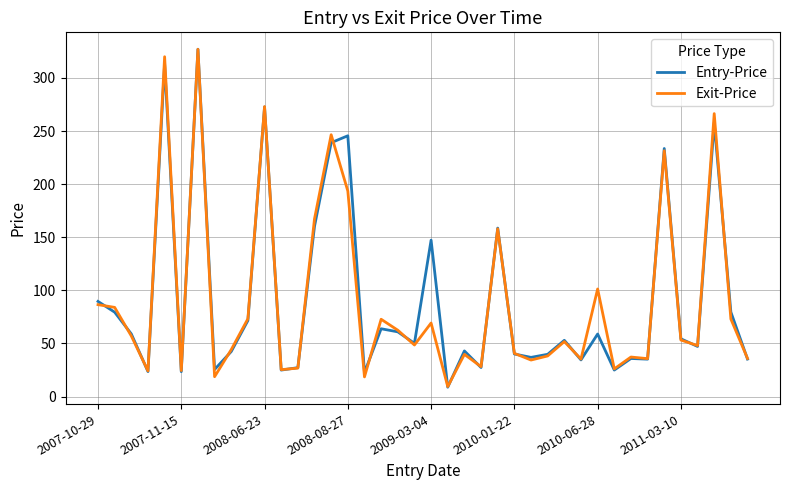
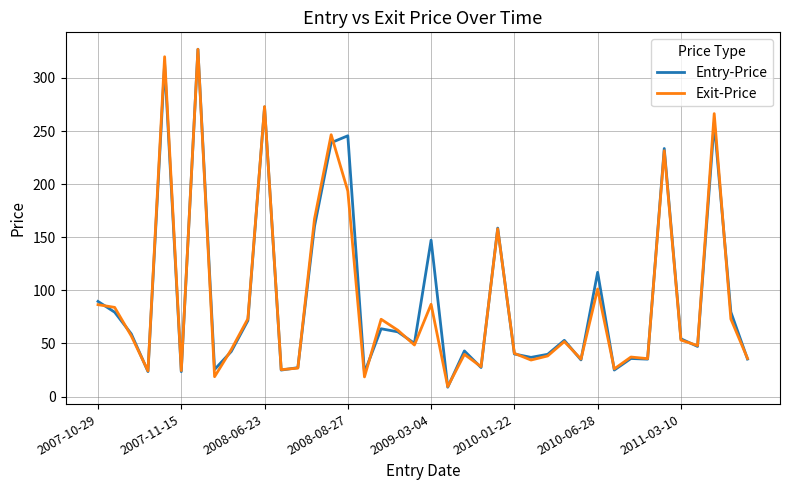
Exit-Price, 2009-03-04: 69 -> 87
Entry-Price, 2010-06-28: 59 -> 117
